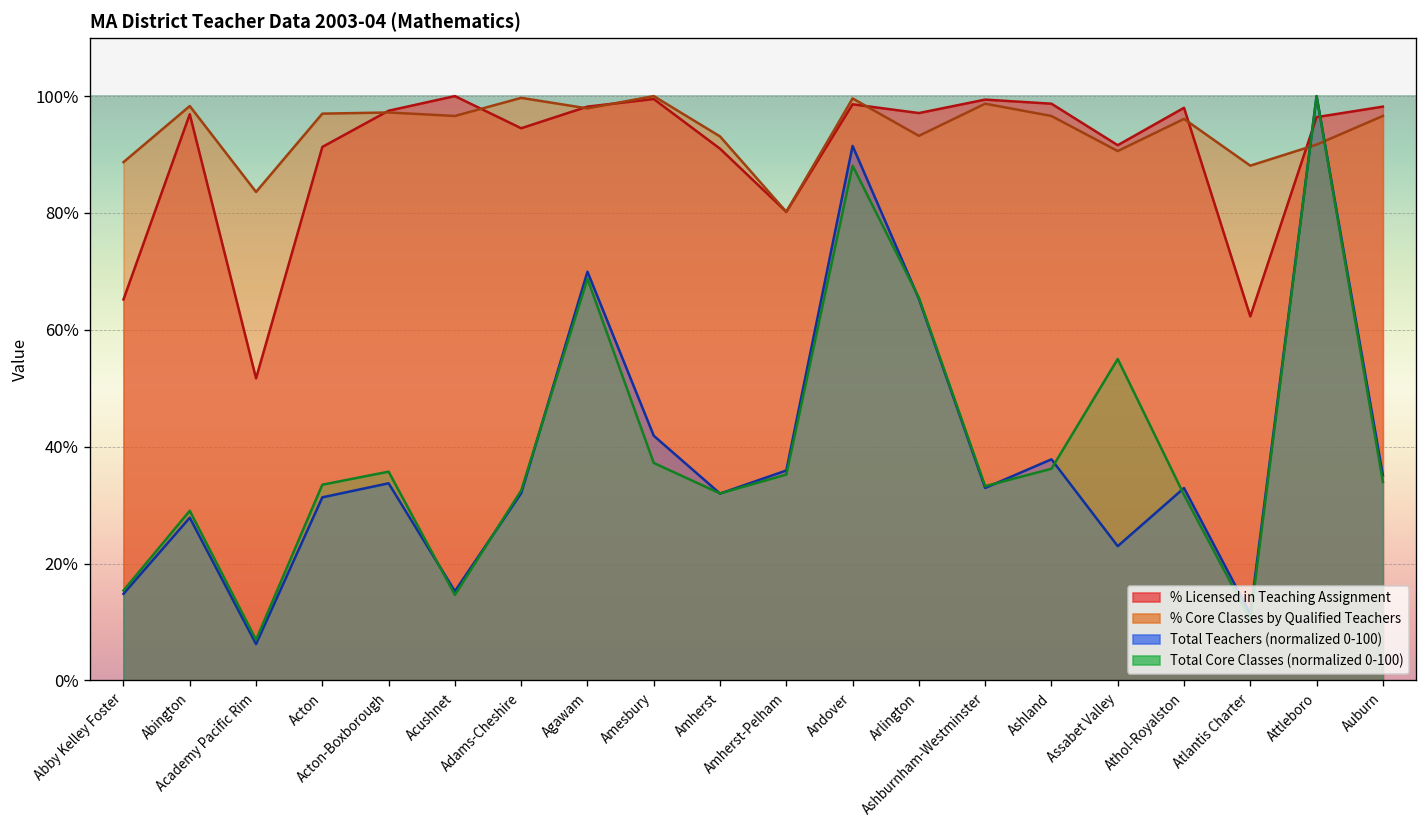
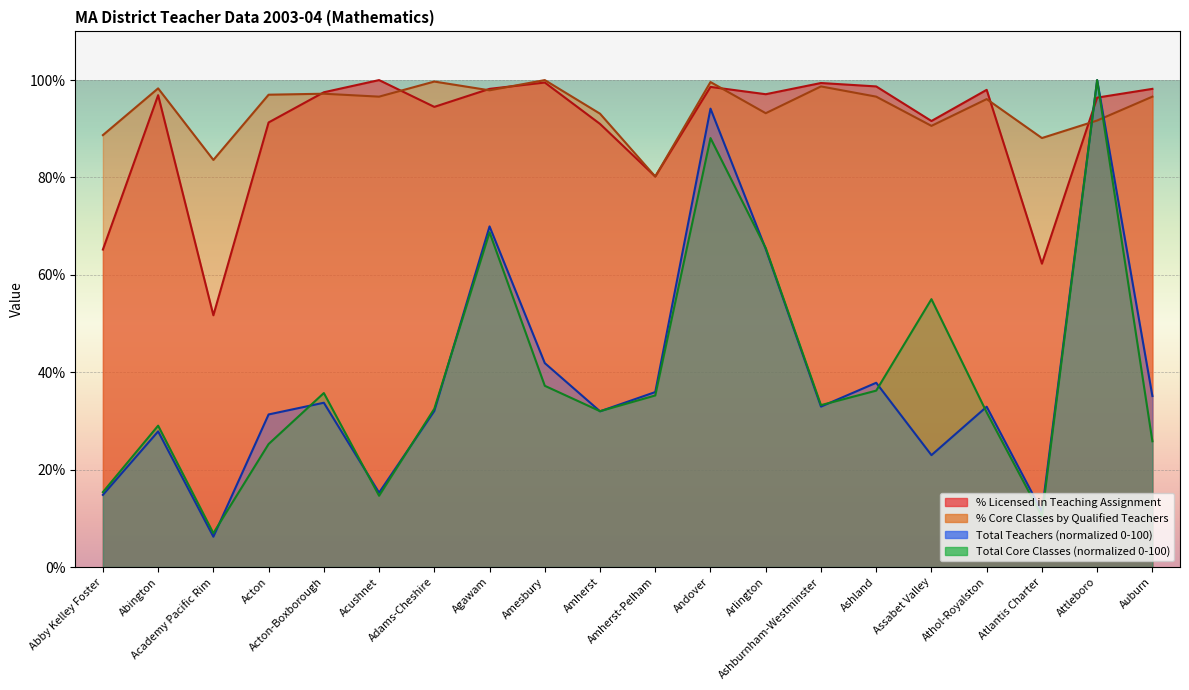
Total Core Classes (normalized 0-100), Acton: 33% -> 25%
Total Teachers (normalized 0-100), Andover: 91% -> 94%
Total Core Classes (normalized 0-100), Auburn: 34% -> 26%
